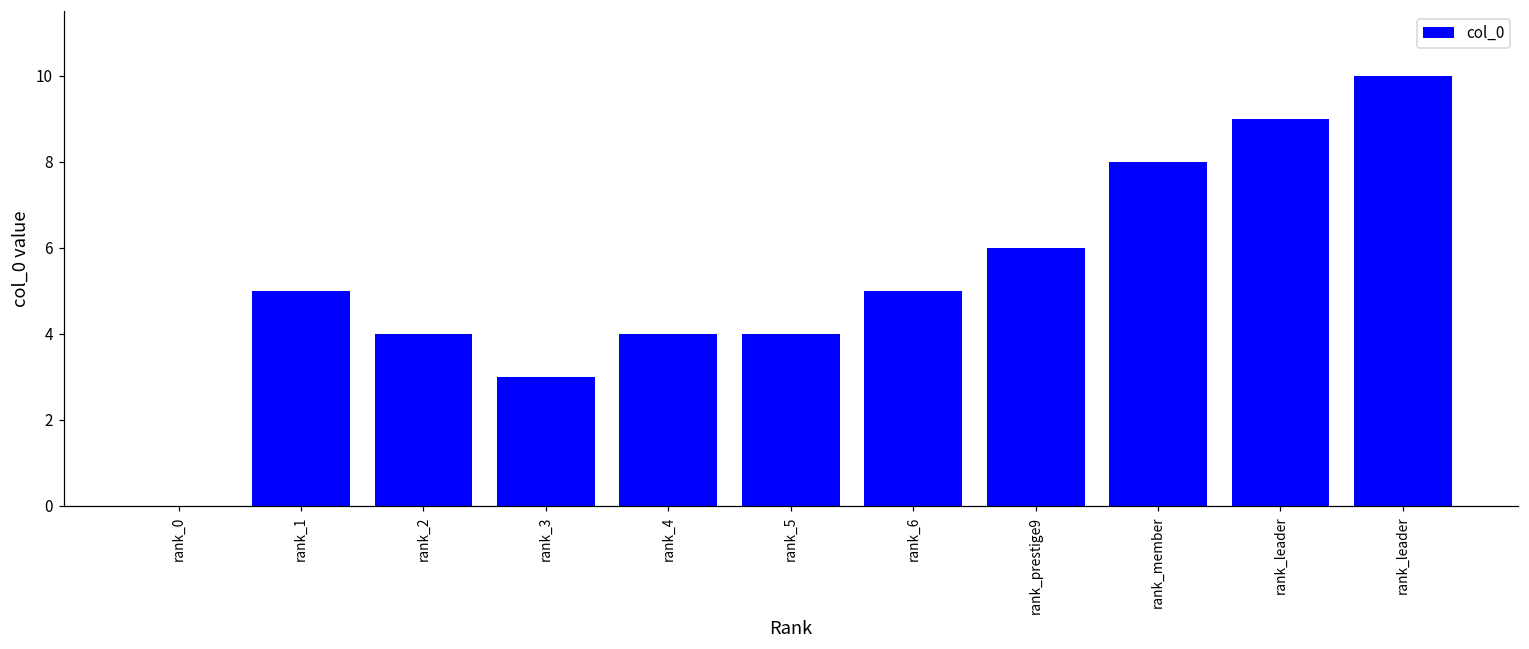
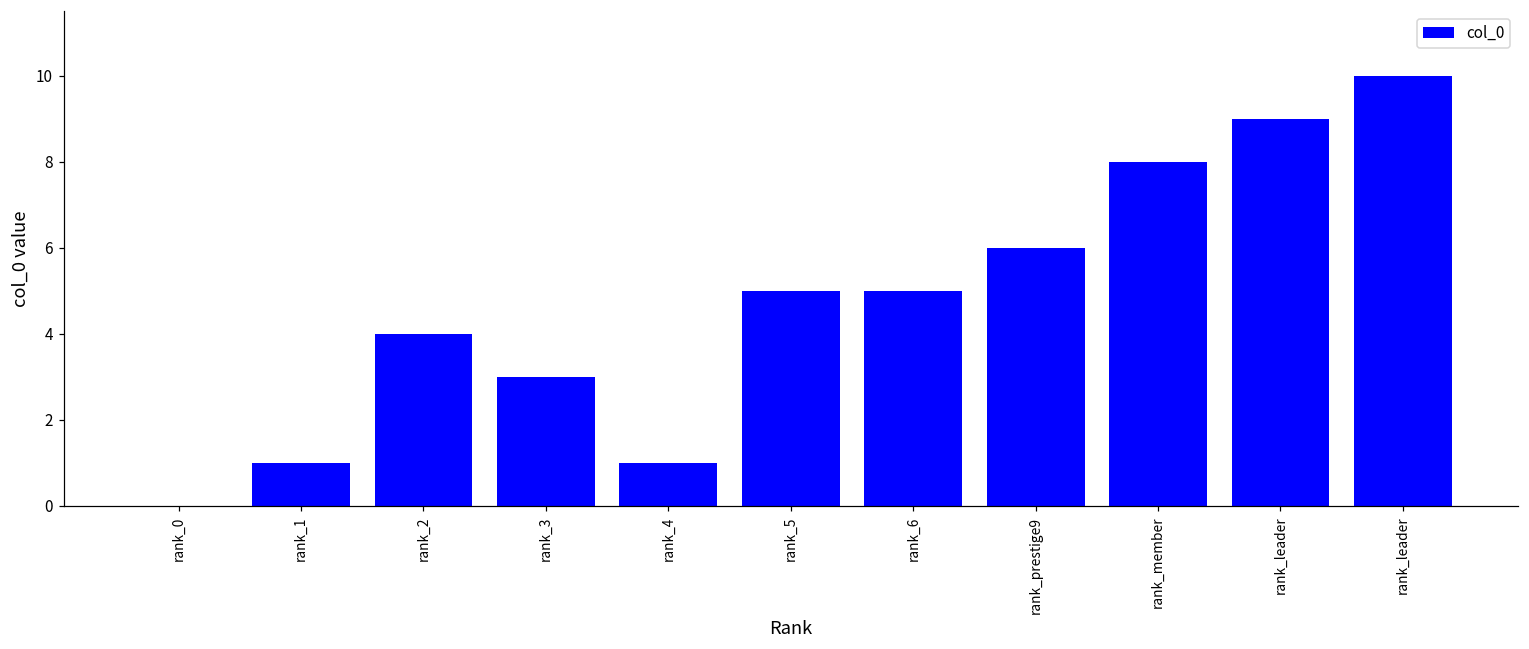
rank_1: 5 -> 1
rank_4: 4 -> 1
rank_5: 4 -> 5
